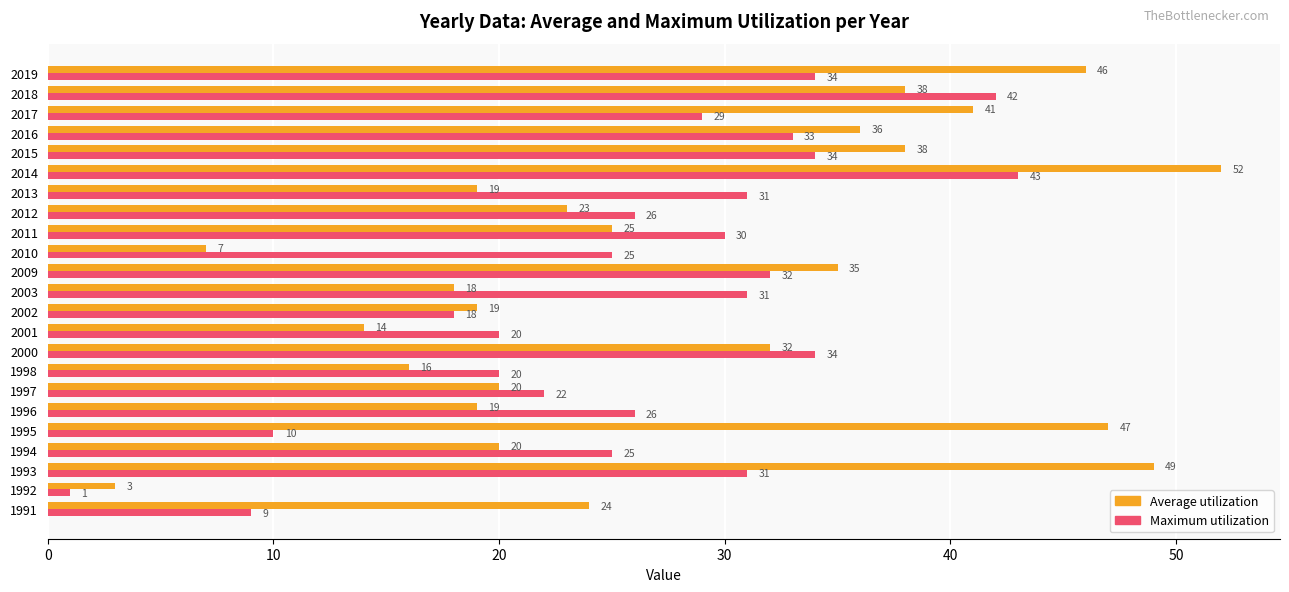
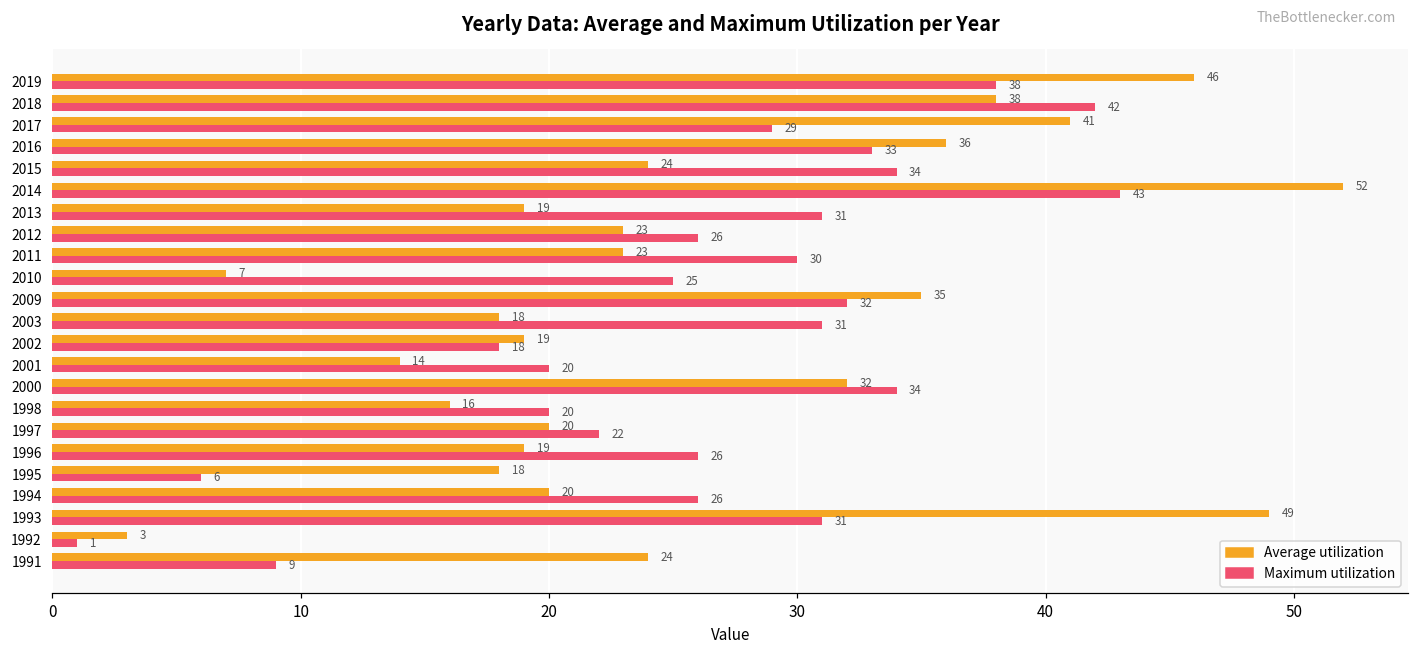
Maximum utilization, 2019: 34 -> 38
Average utilization, 2015: 38 -> 24
Average utilization, 2011: 25 -> 23
Average utilization, 1995: 47 -> 18
Maximum utilization, 1995: 10 -> 6
Maximum utilization, 1994: 25 -> 26
